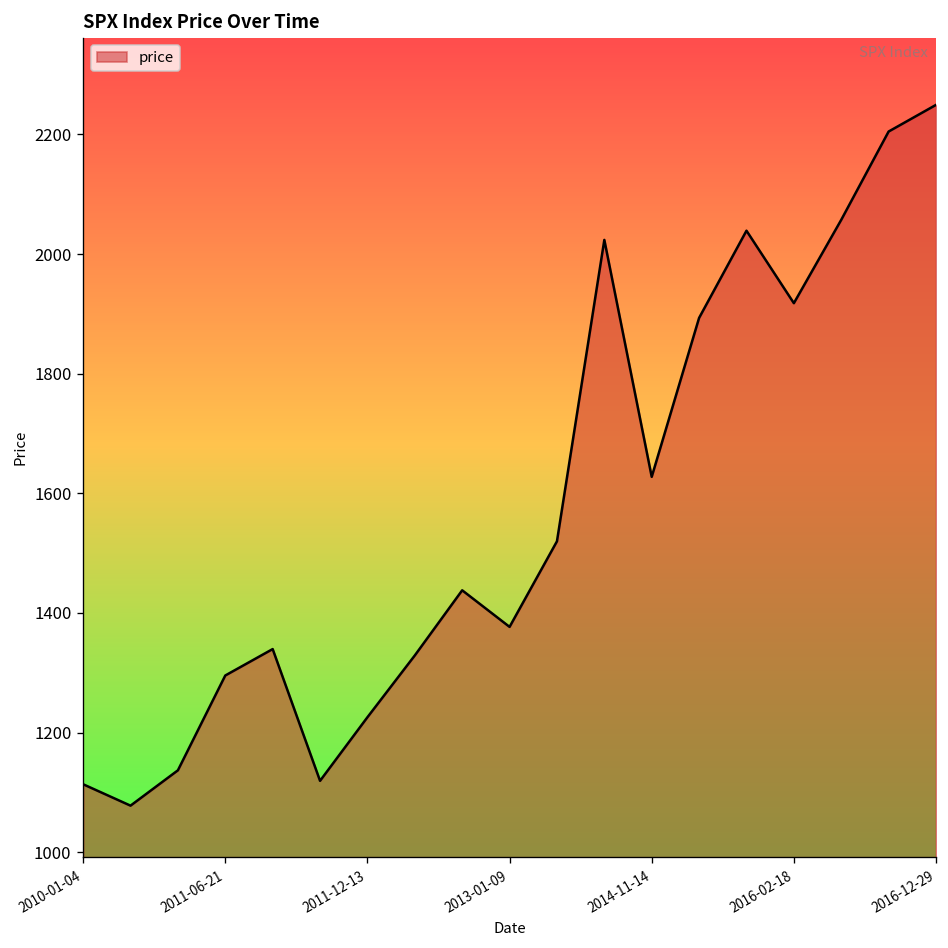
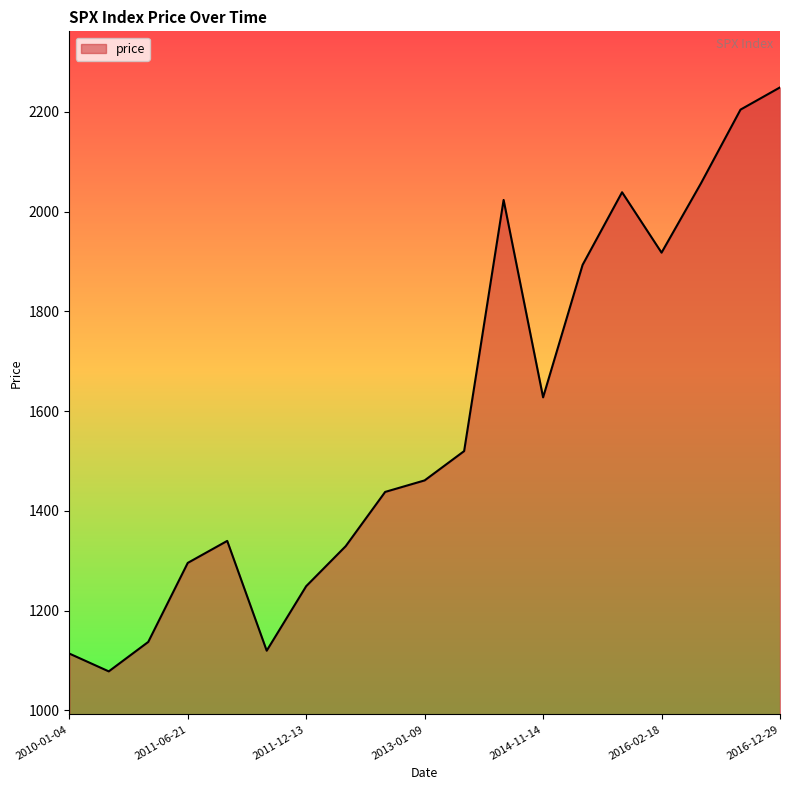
2011-12-13: 1230 -> 1250
2013-01-09: 1380 -> 1460
